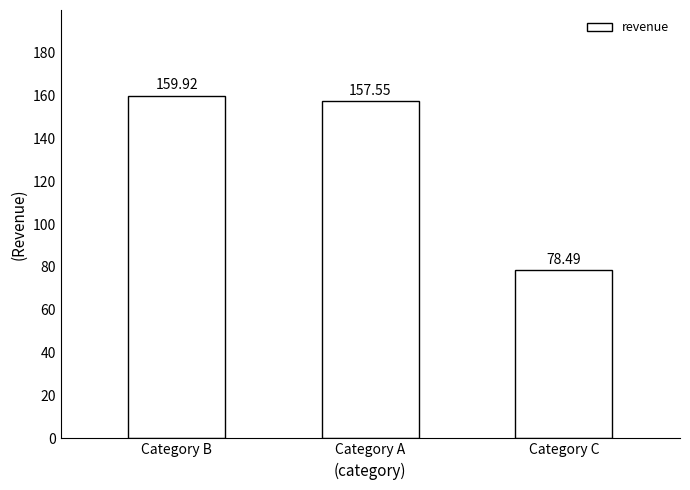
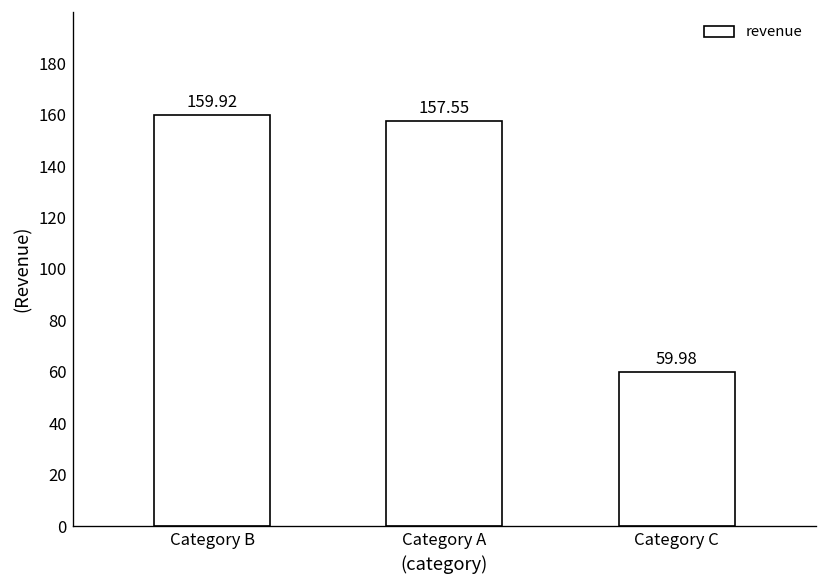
Category C: 78.49 -> 59.98
